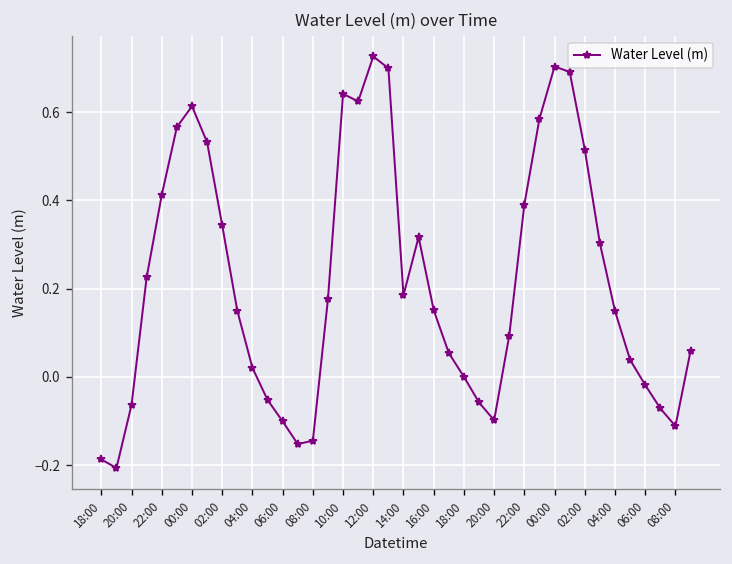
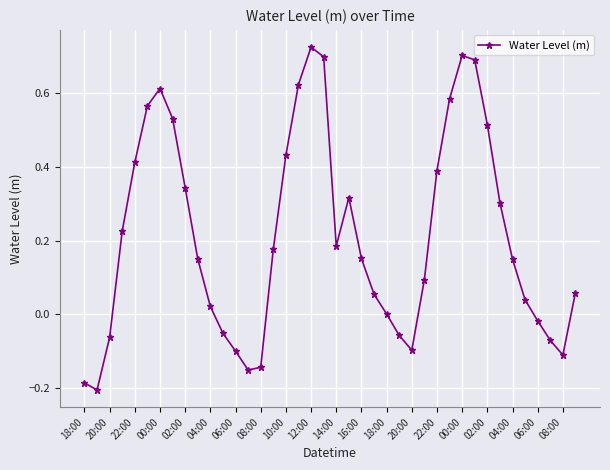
10:00: 0.64 -> 0.43
